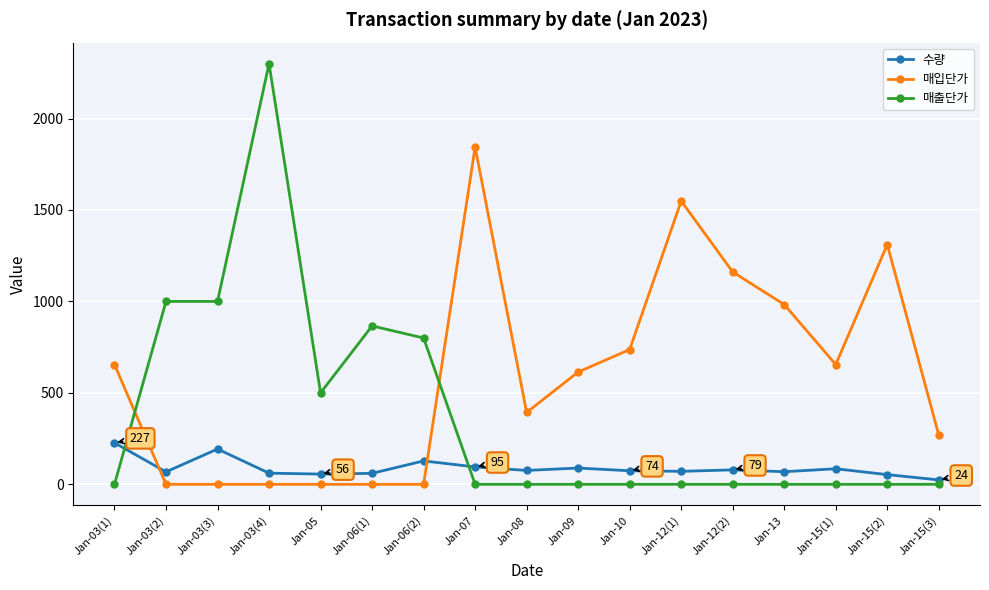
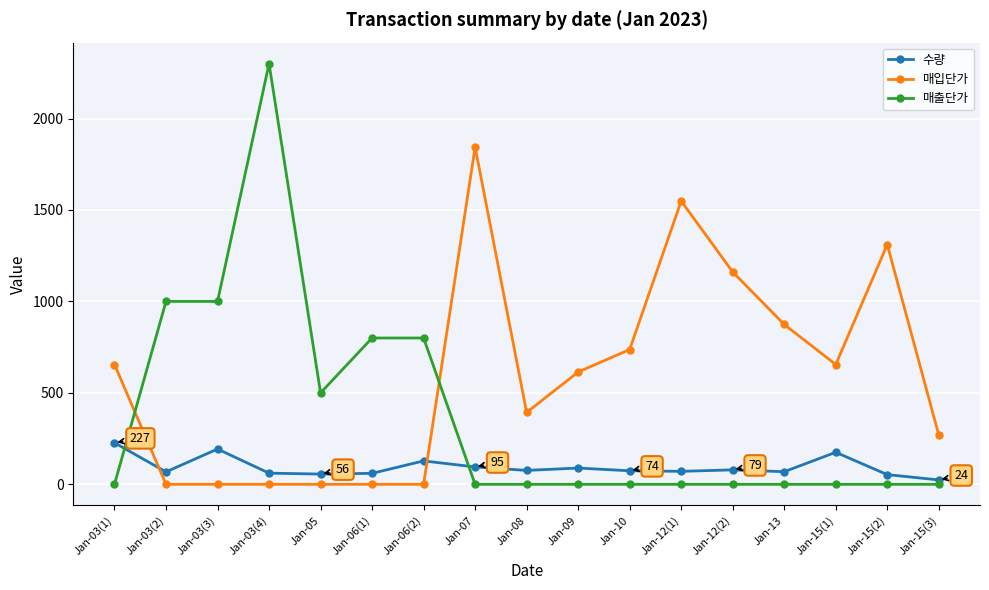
매출단가, Jan-06(1): 870 -> 800
매입단가, Jan-13: 980 -> 870
수량, Jan-15(1): 90 -> 180
